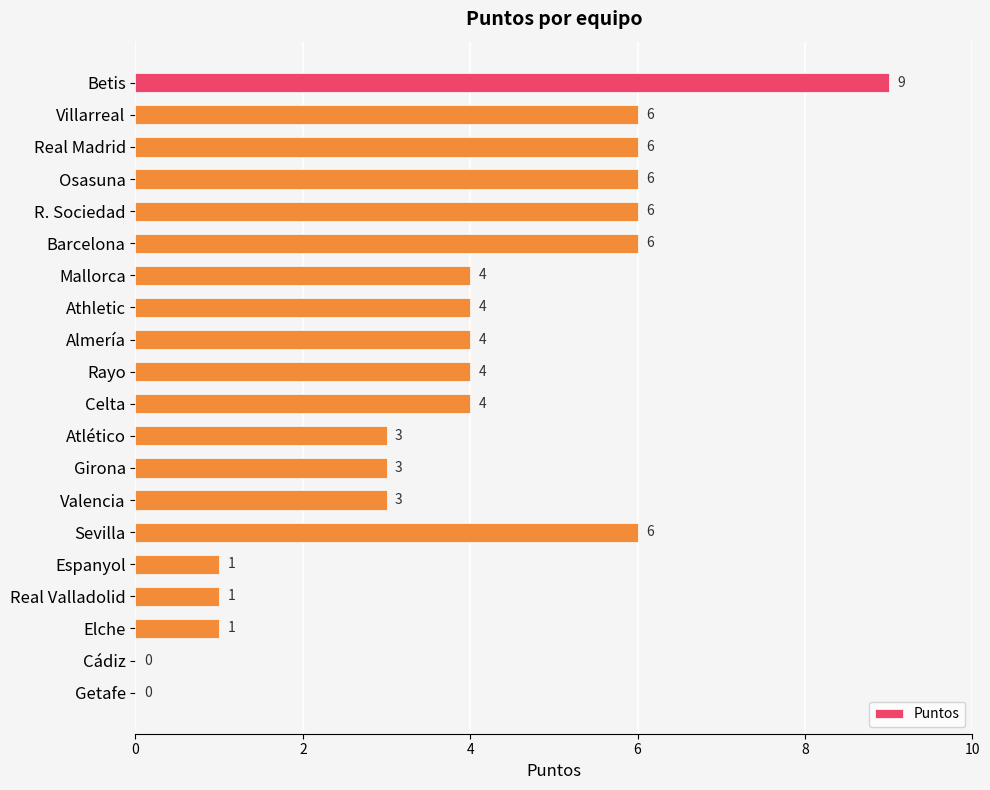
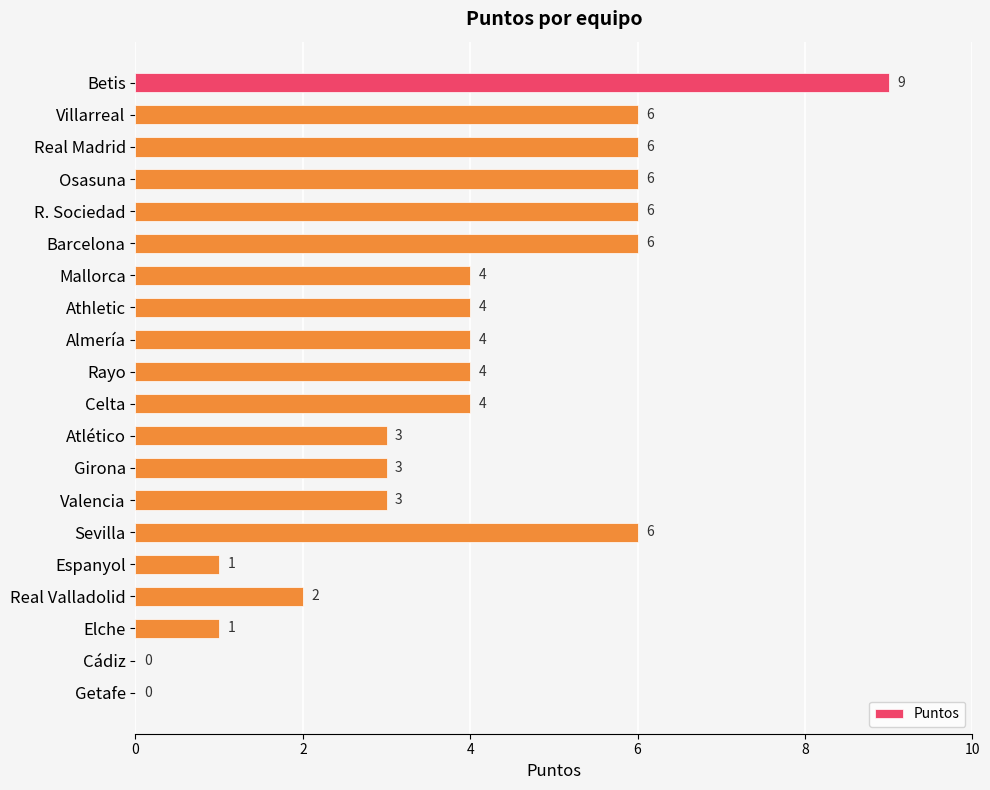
Real Valladolid: 1 -> 2
